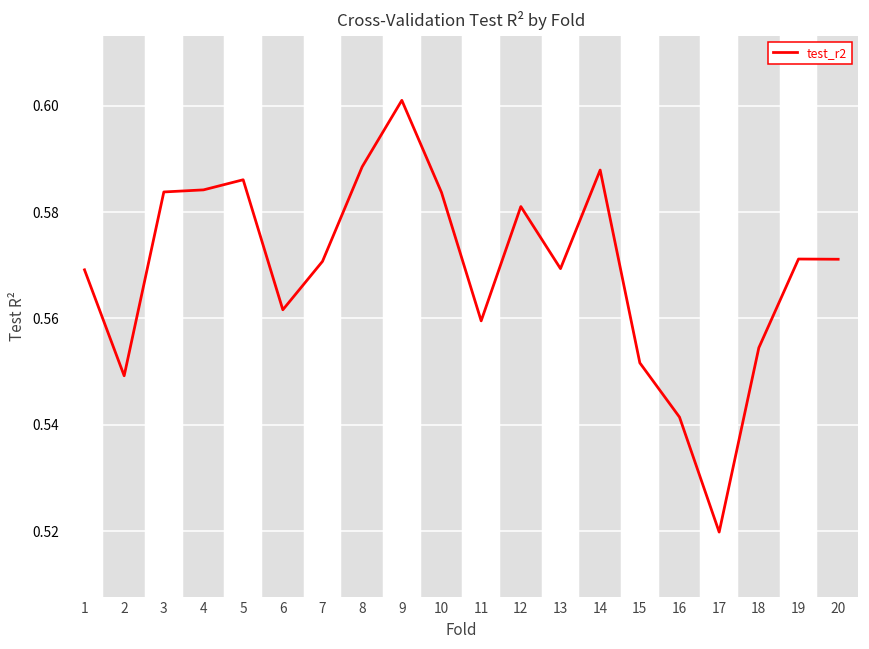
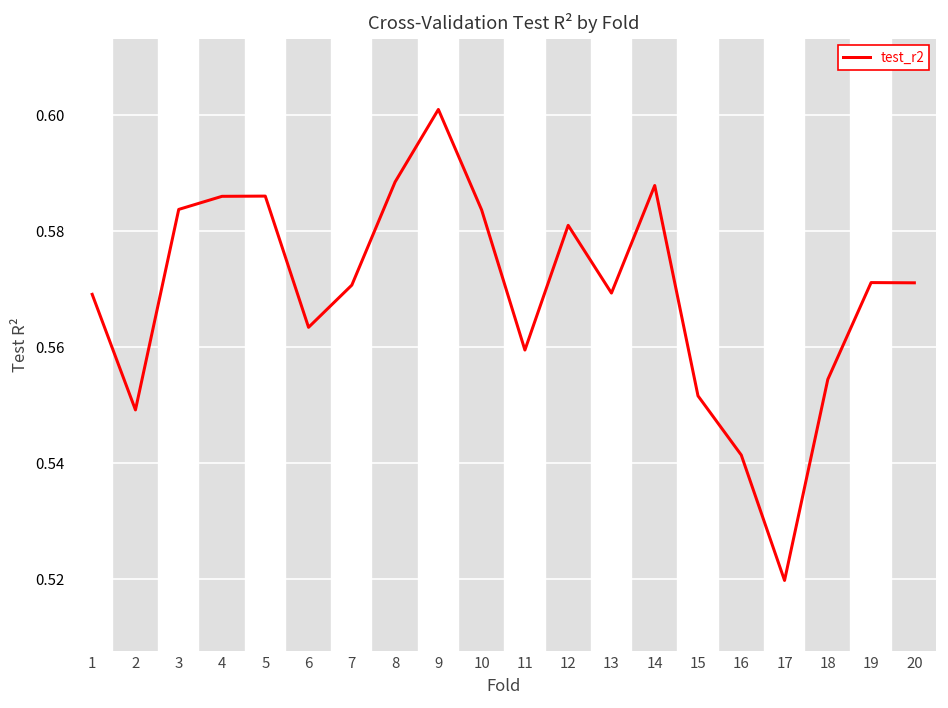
4: 0.584 -> 0.586
6: 0.562 -> 0.563
